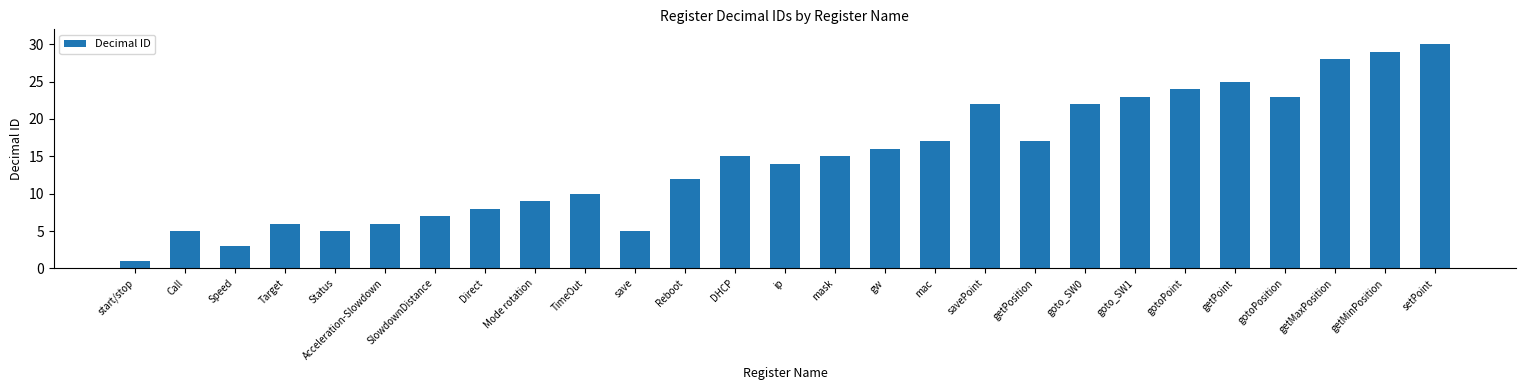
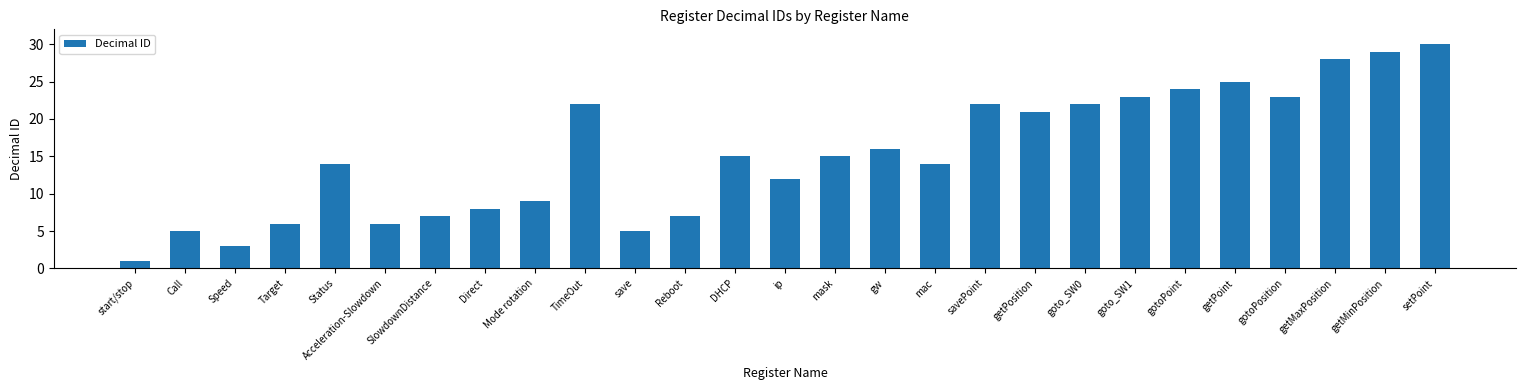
Status: 5 -> 14
TimeOut: 10 -> 22
Reboot: 12 -> 7
ip: 14 -> 12
mac: 17 -> 14
getPosition: 17 -> 21
